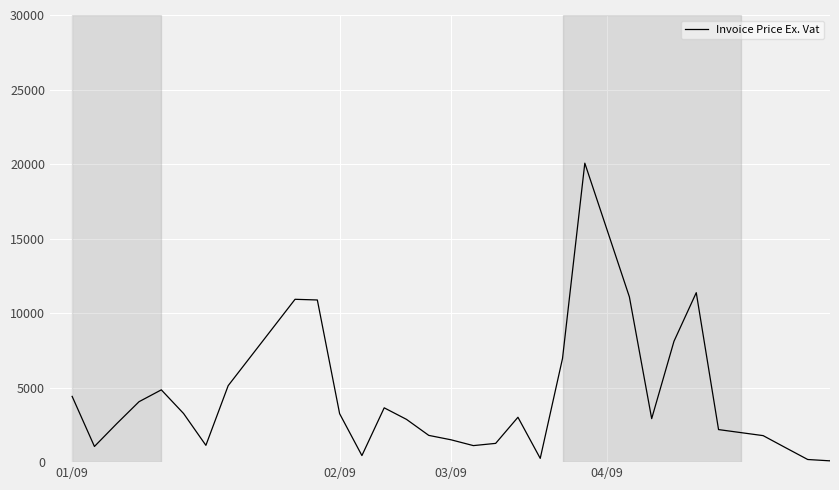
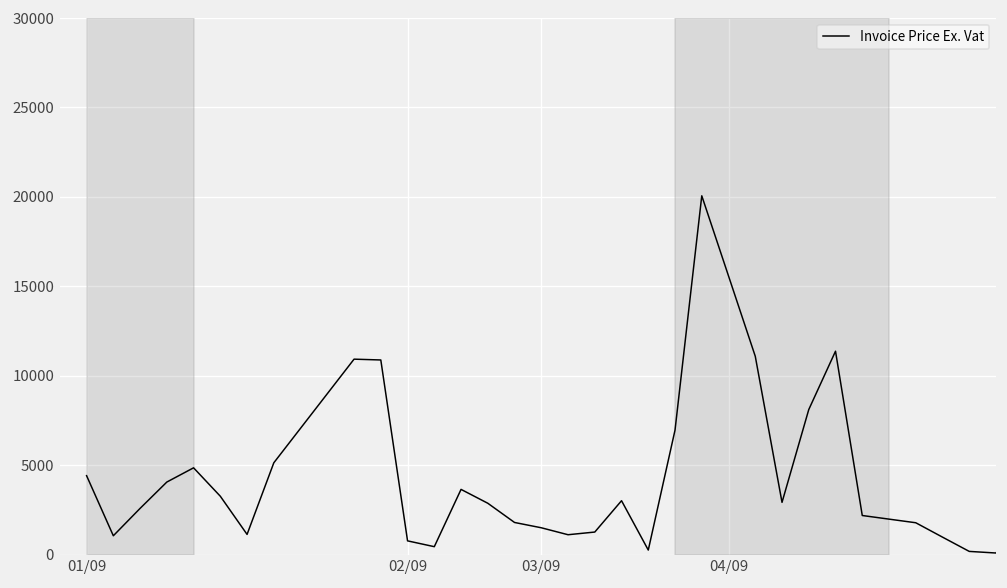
02/09: 3300 -> 800
